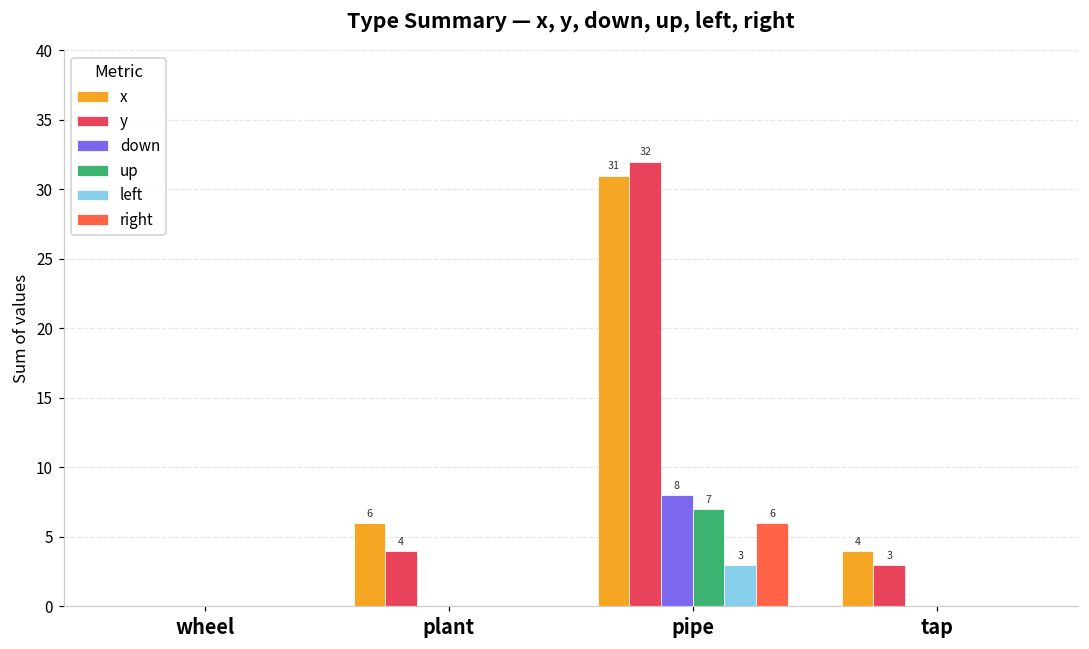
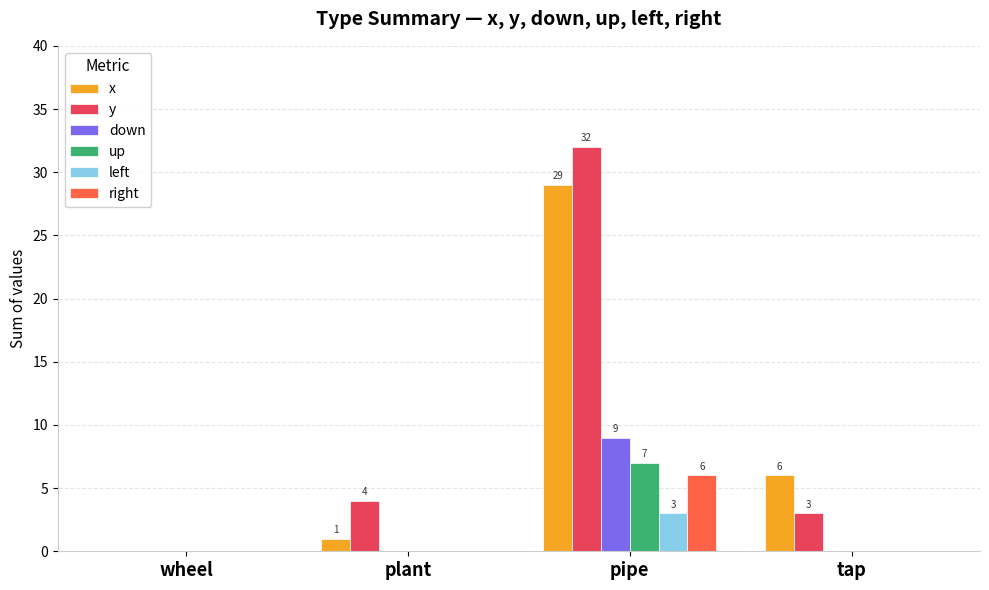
x, plant: 6 -> 1
x, pipe: 31 -> 29
down, pipe: 8 -> 9
x, tap: 4 -> 6
